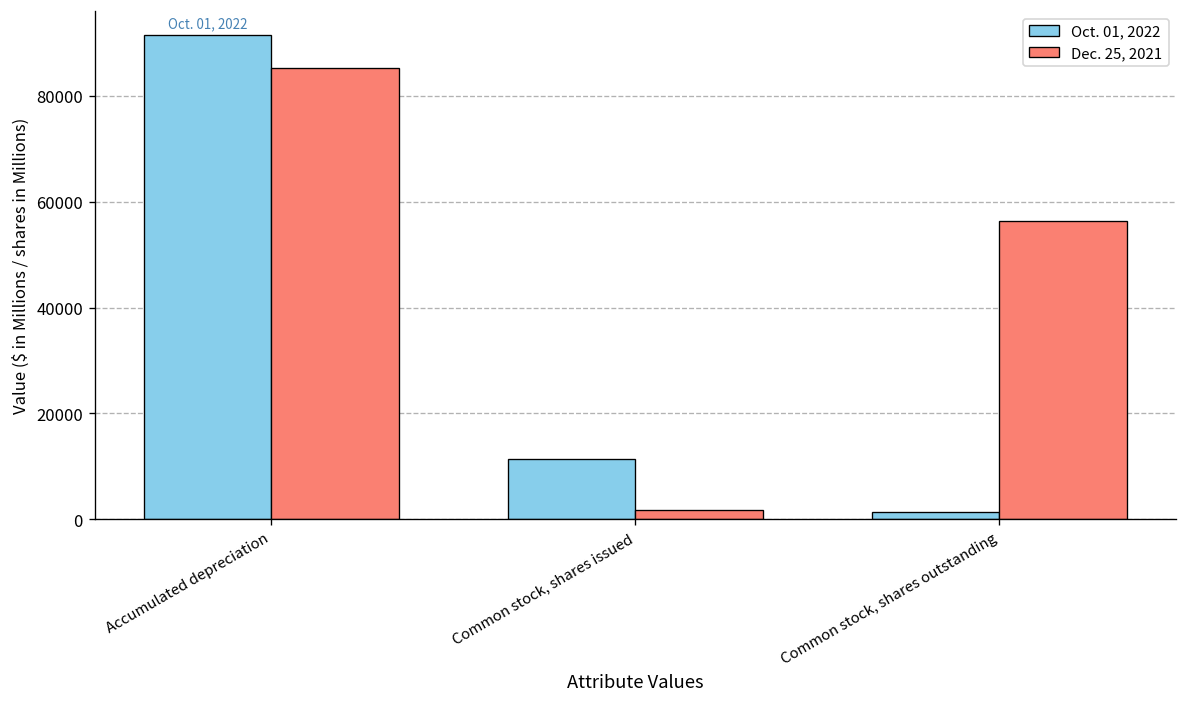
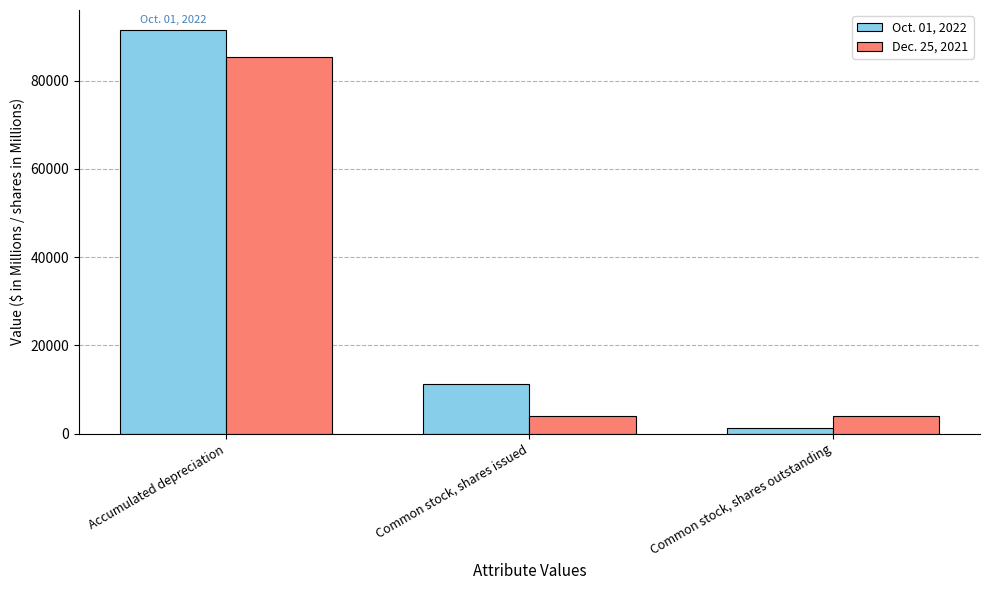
Dec. 25, 2021, Common stock, shares issued: 2000 -> 4000
Dec. 25, 2021, Common stock, shares outstanding: 56000 -> 4000
